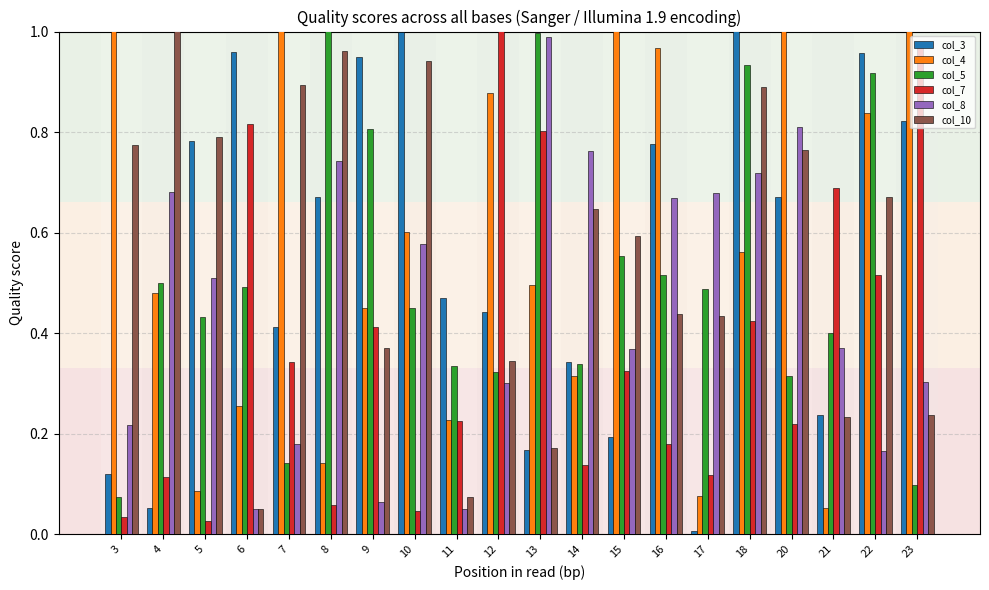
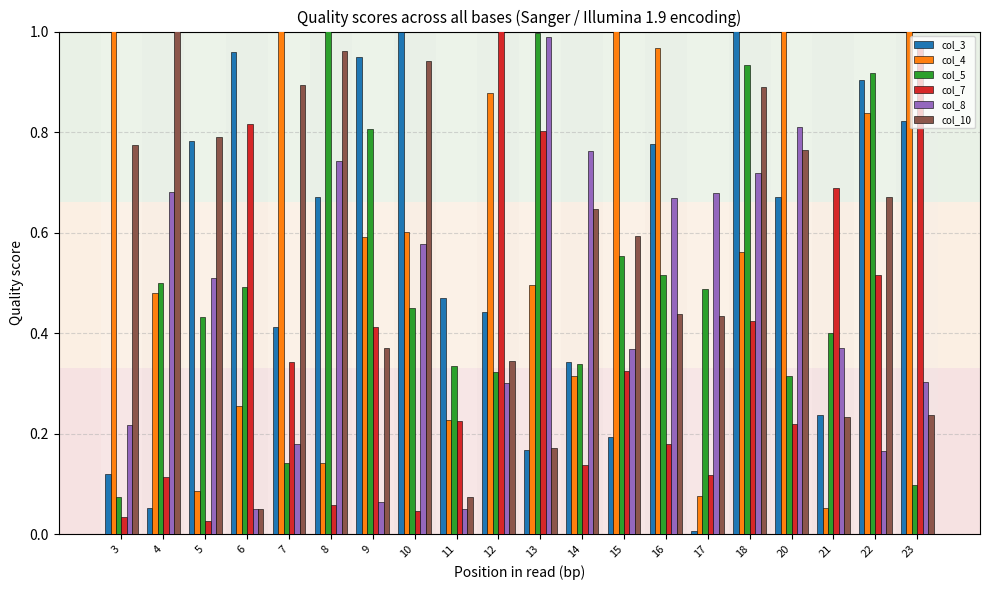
col_4, 9: 0.45 -> 0.59
col_3, 22: 0.96 -> 0.90
